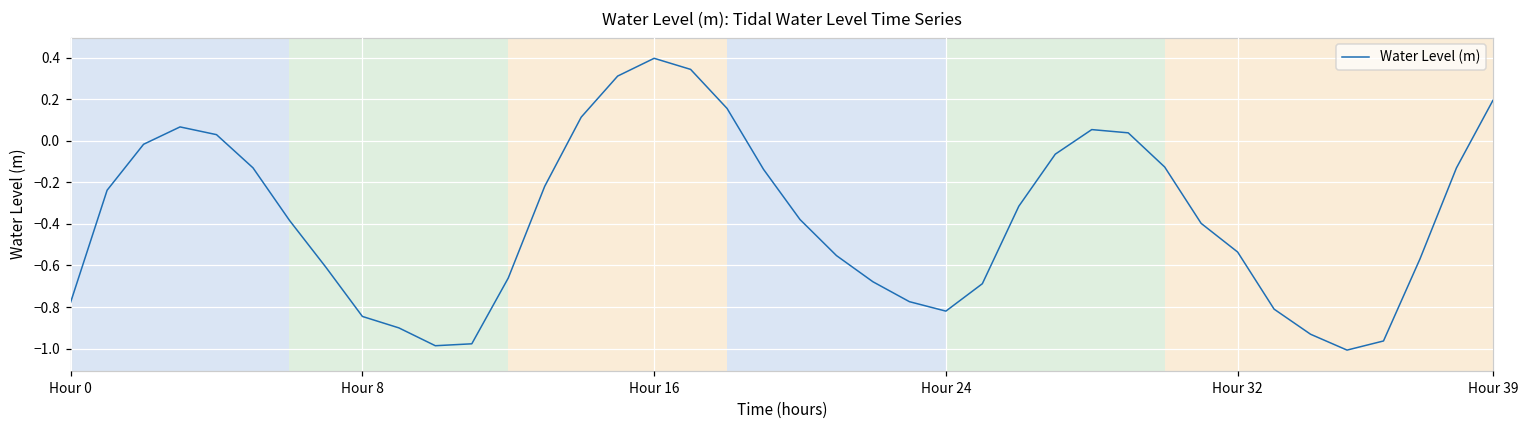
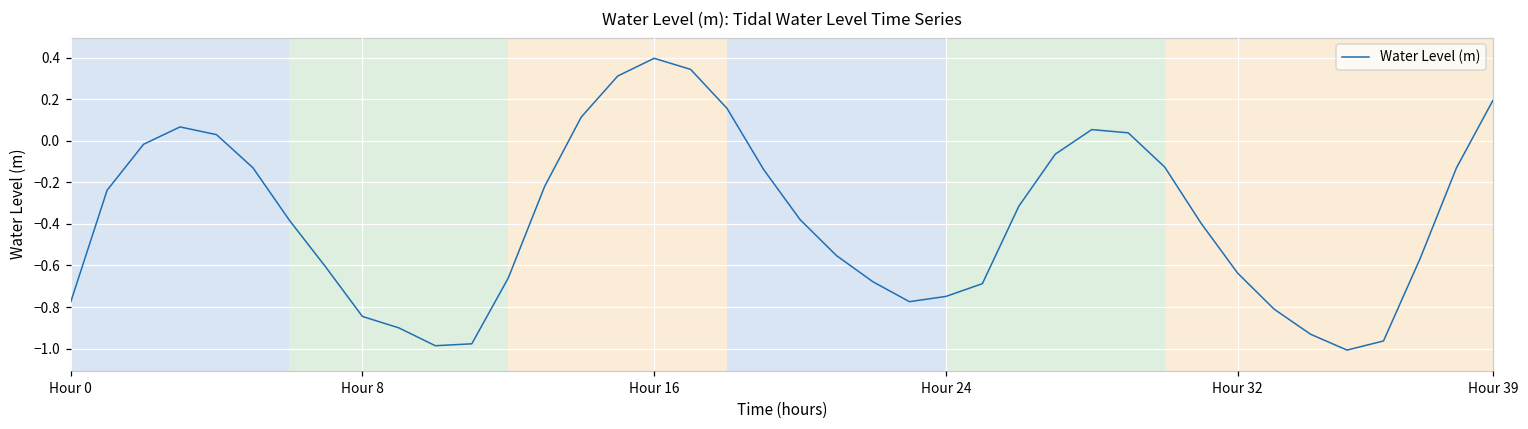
Hour 24: -0.82 -> -0.75
Hour 32: -0.54 -> -0.64
